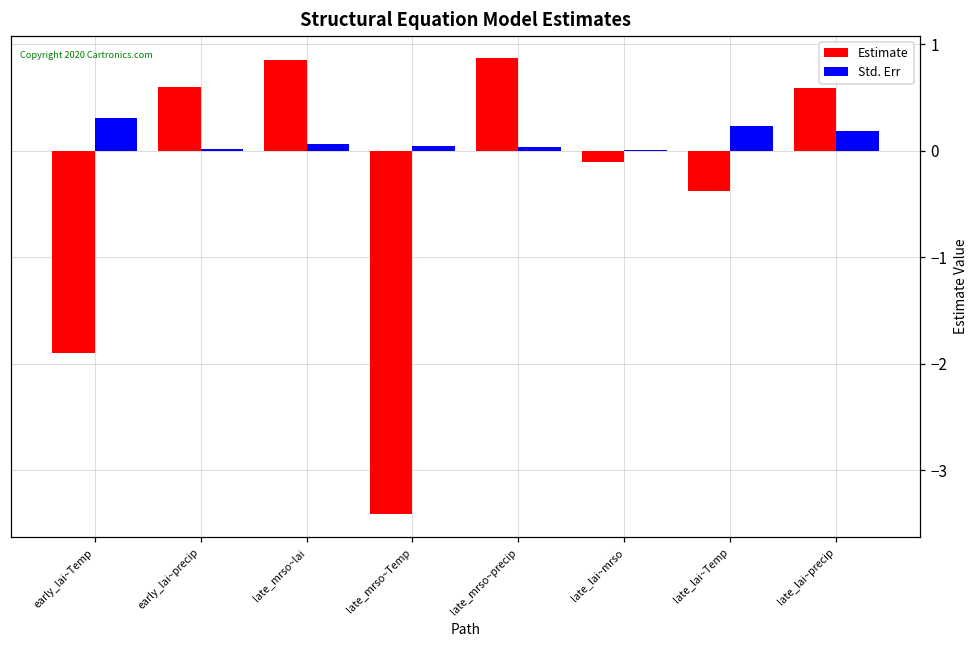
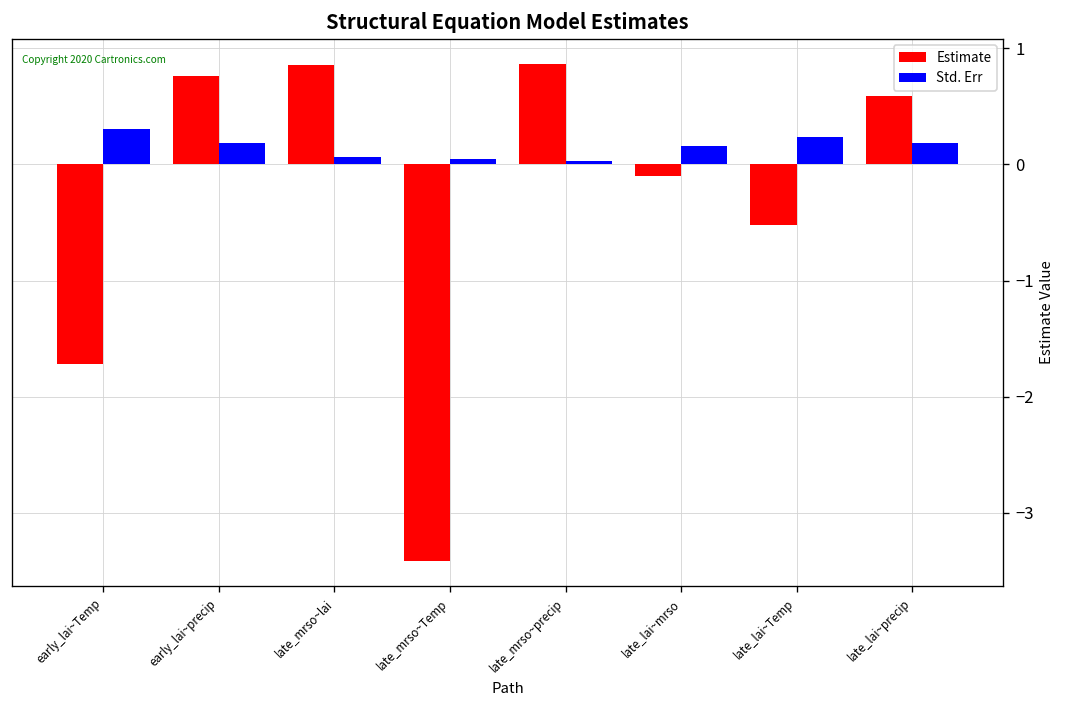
Estimate, early_lai~Temp: -1.9 -> -1.7
Estimate, early_lai~precip: 0.6 -> 0.8
Std. Err, early_lai~precip: 0.0 -> 0.2
Std. Err, late_lai~mrso: 0.0 -> 0.2
Estimate, late_lai~Temp: -0.4 -> -0.5
